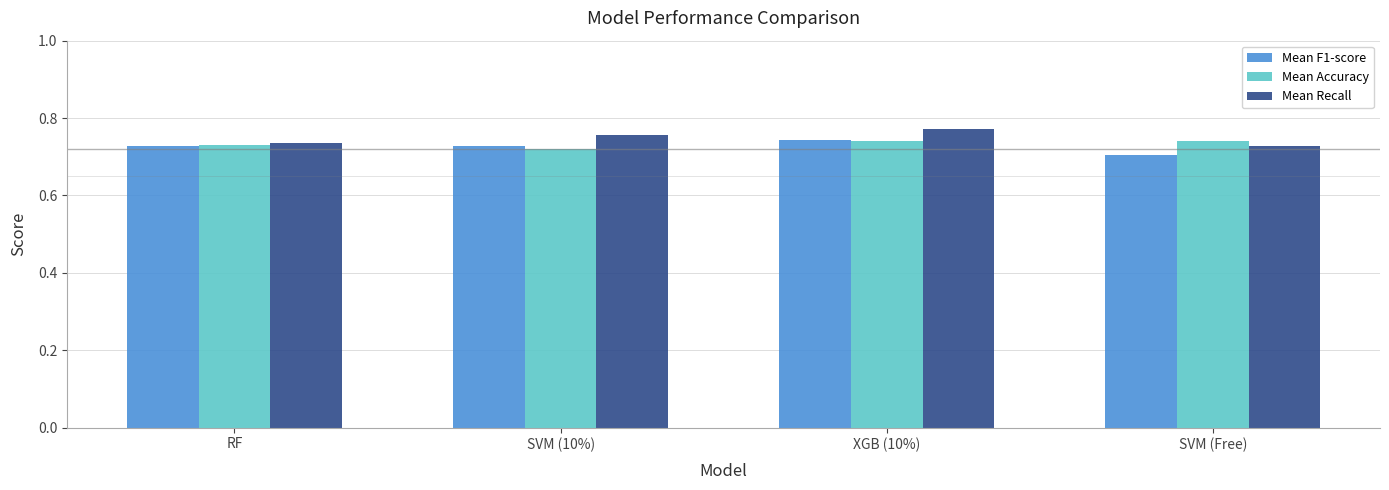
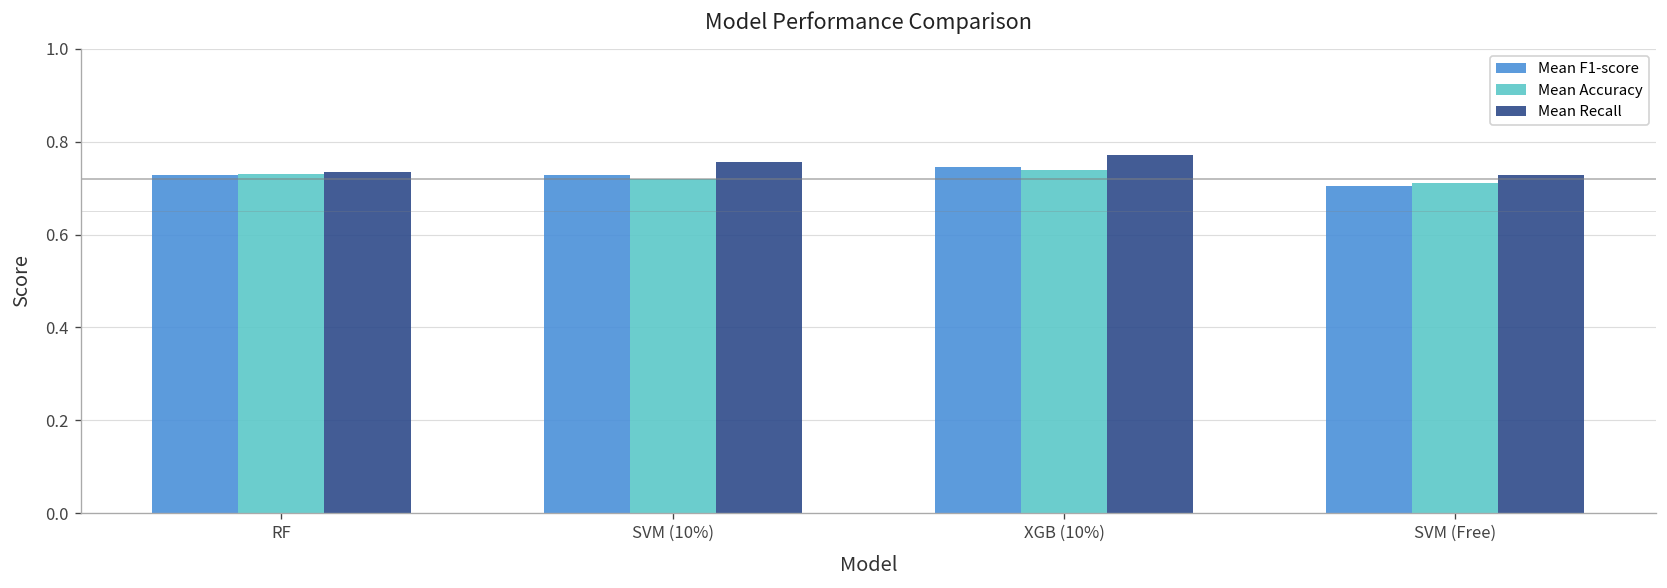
Mean Accuracy, SVM (Free): 0.74 -> 0.71
